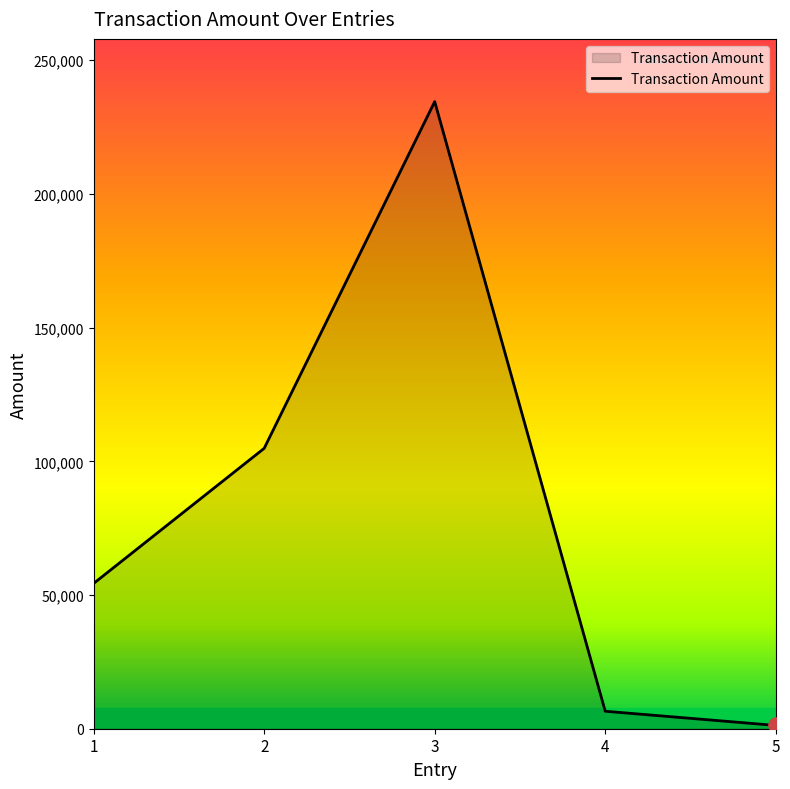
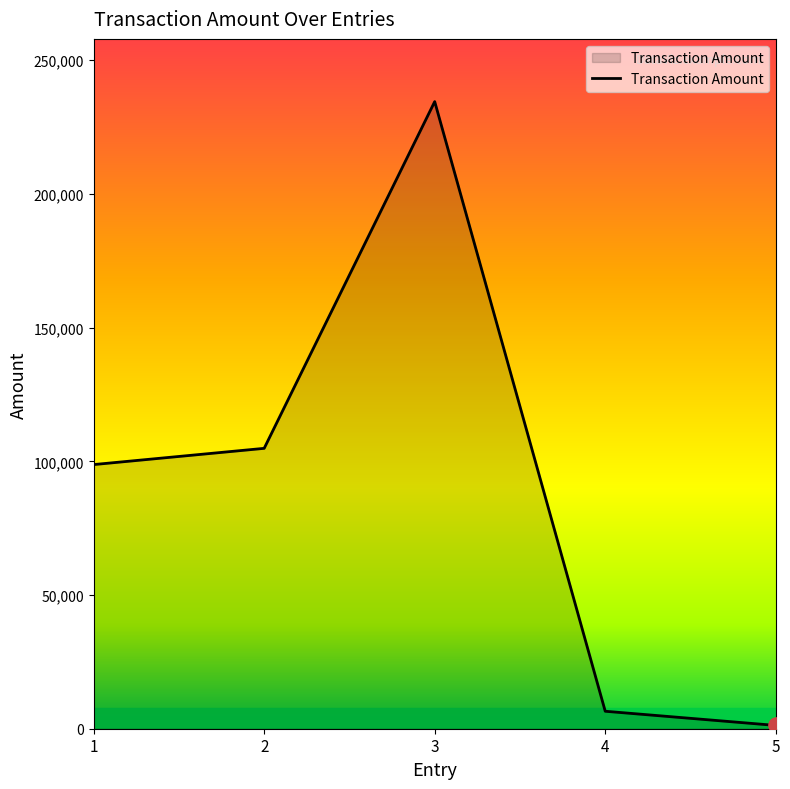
Transaction Amount, 1: 54,000 -> 99,000
